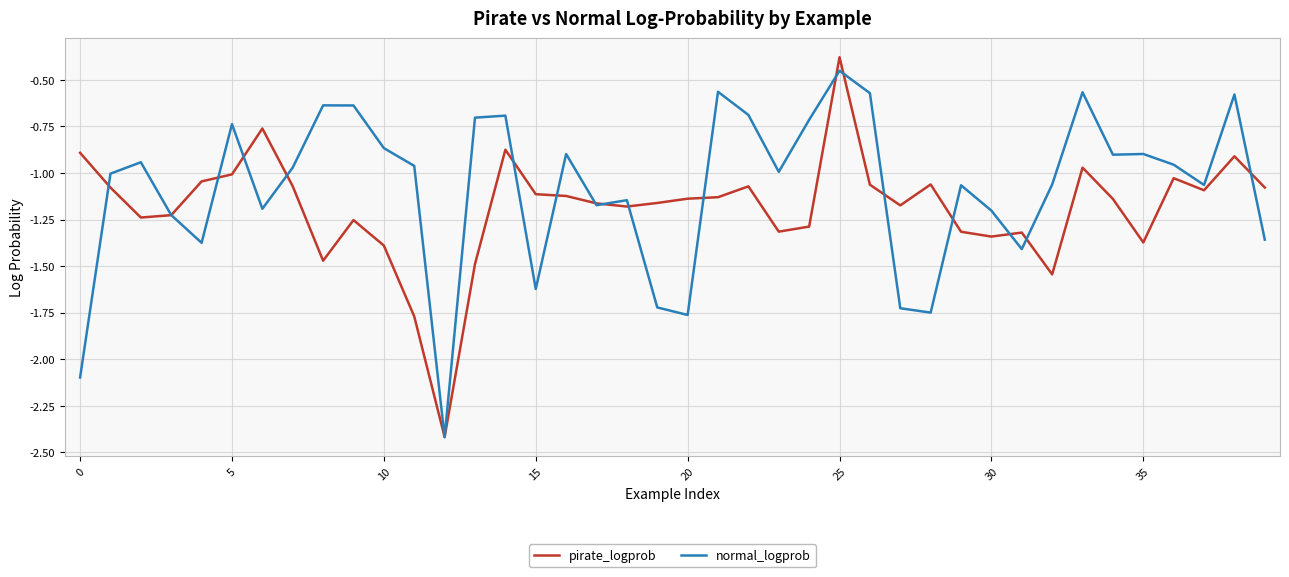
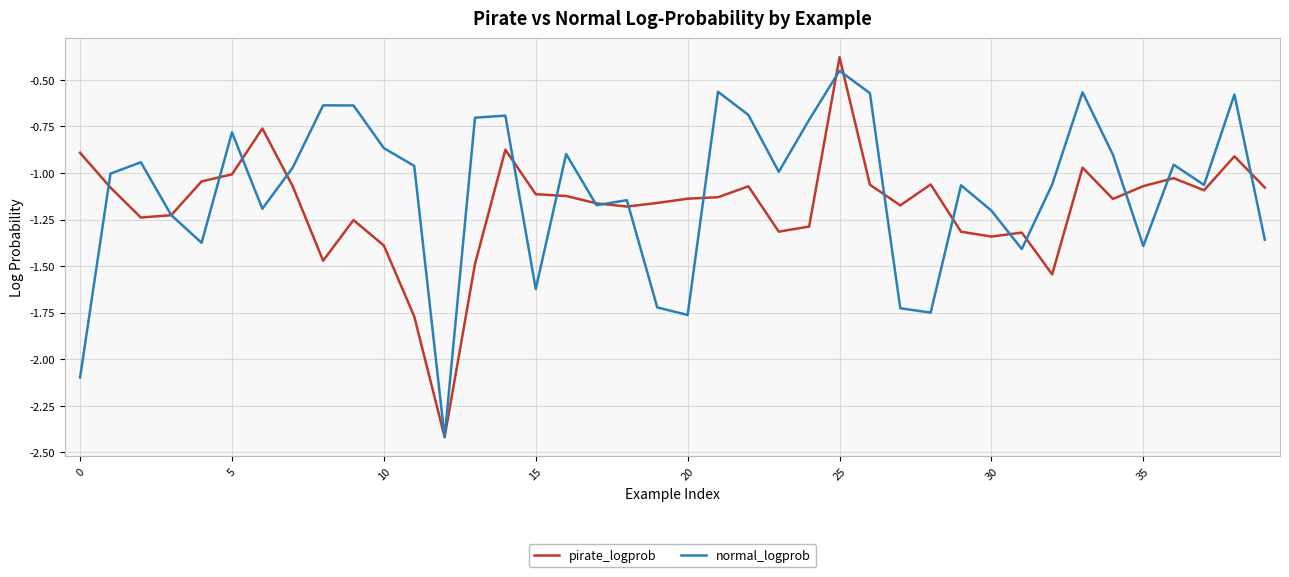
normal_logprob, 5: -0.74 -> -0.78
pirate_logprob, 35: -1.37 -> -1.07
normal_logprob, 35: -0.90 -> -1.39
